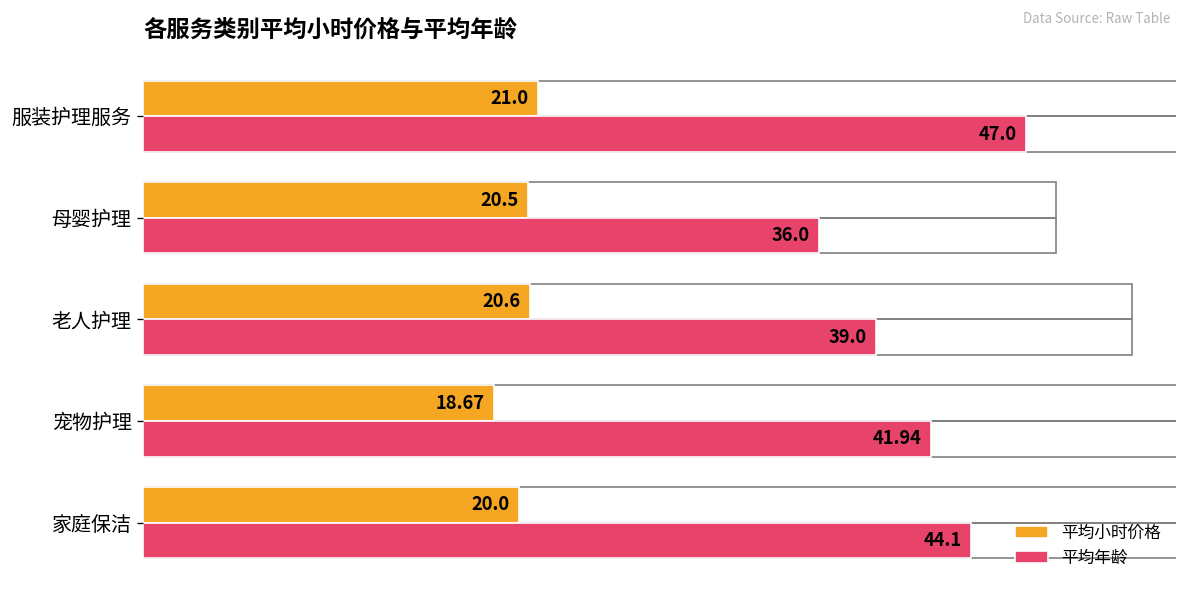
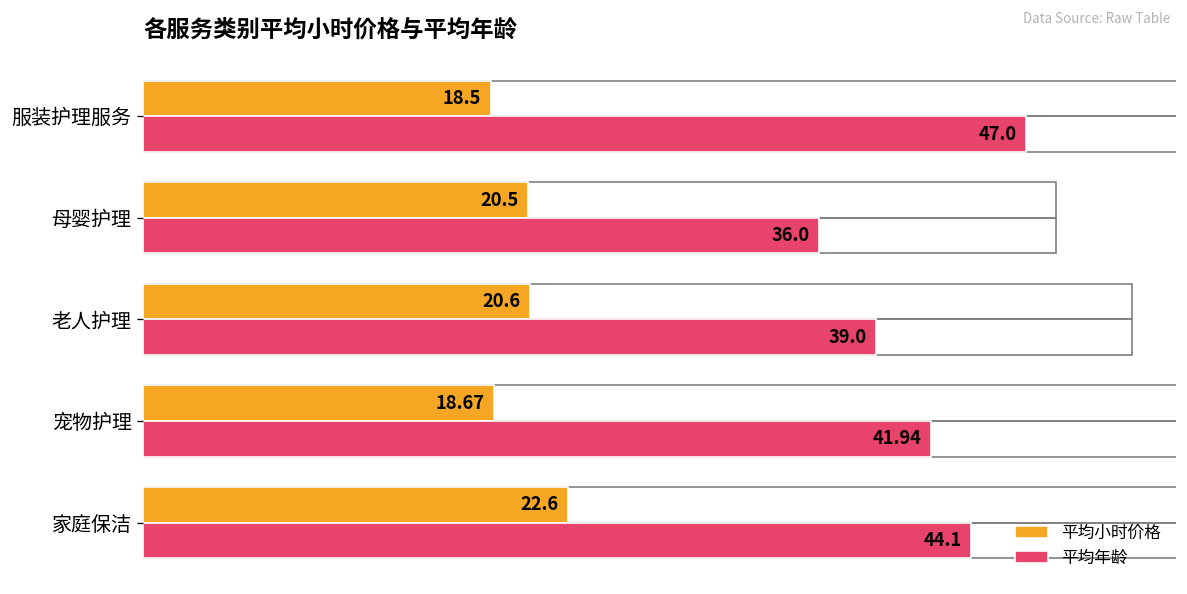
平均小时价格, 服装护理服务: 21.0 -> 18.5
平均小时价格, 家庭保洁: 20.0 -> 22.6
